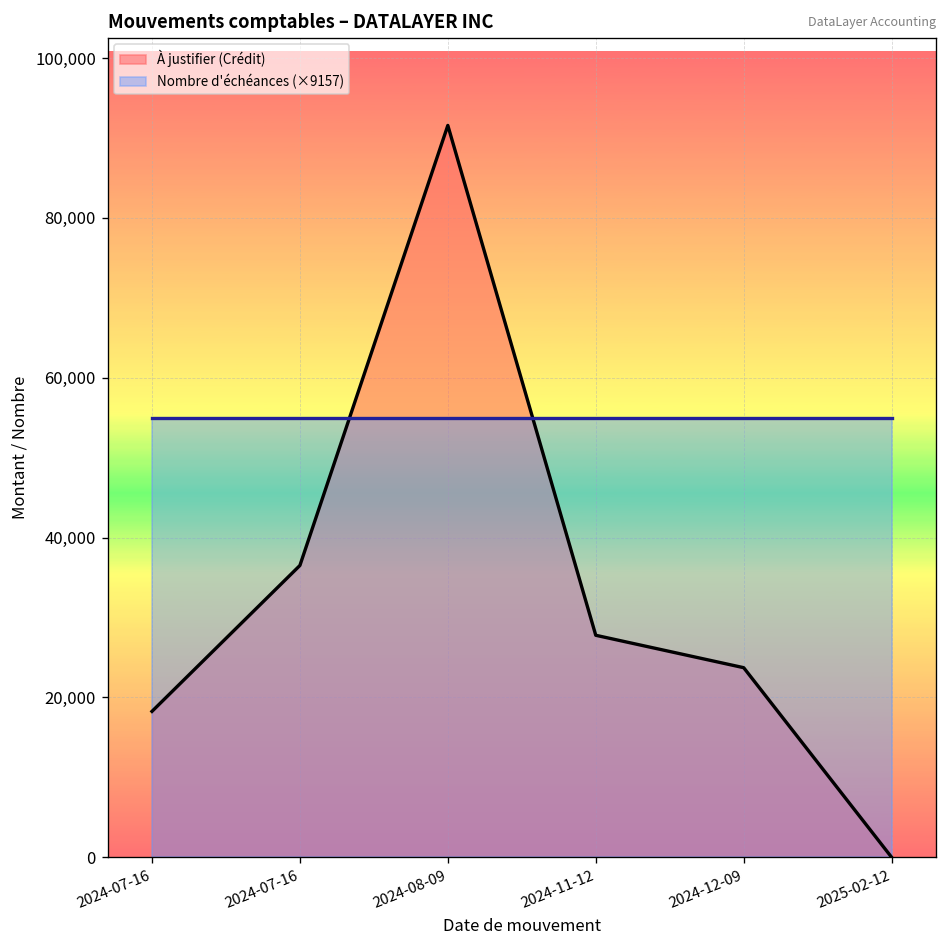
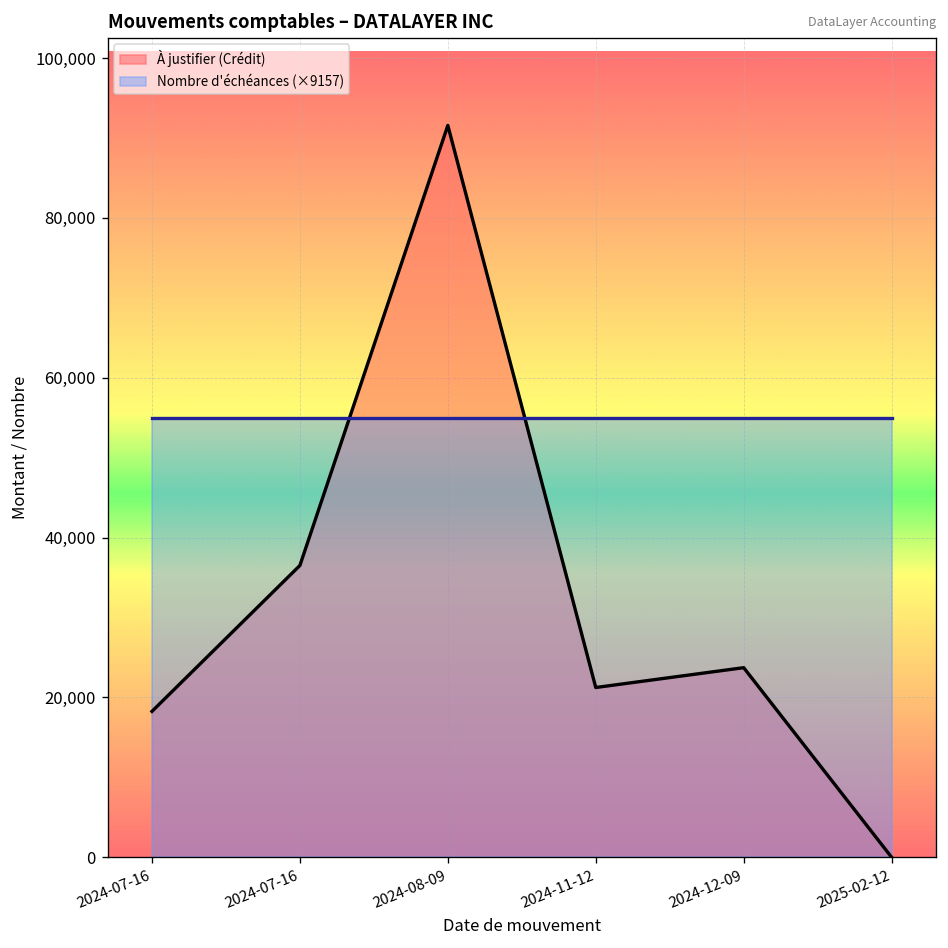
À justifier (Crédit), 2024-11-12: 28,000 -> 21,000
